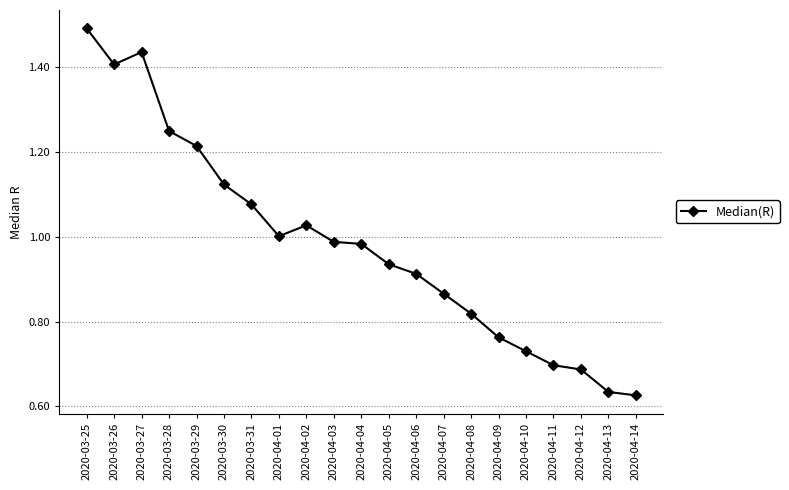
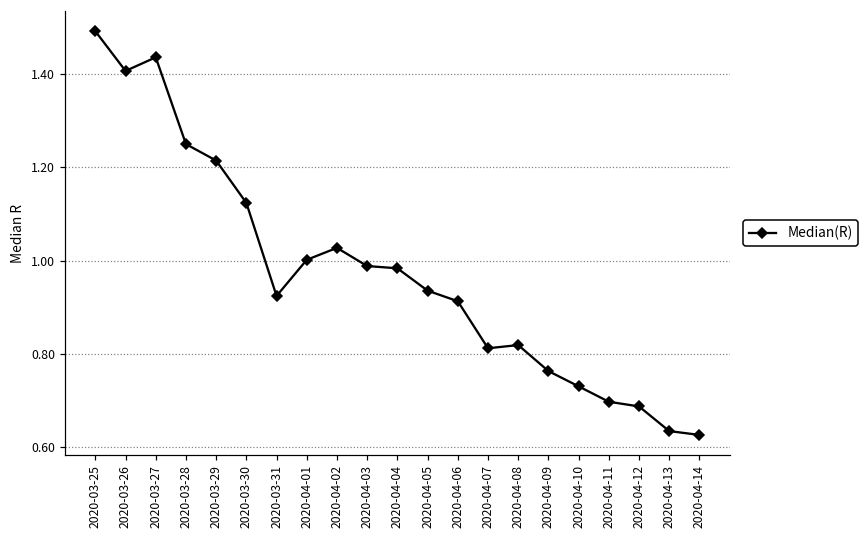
2020-03-31: 1.08 -> 0.92
2020-04-07: 0.87 -> 0.81
